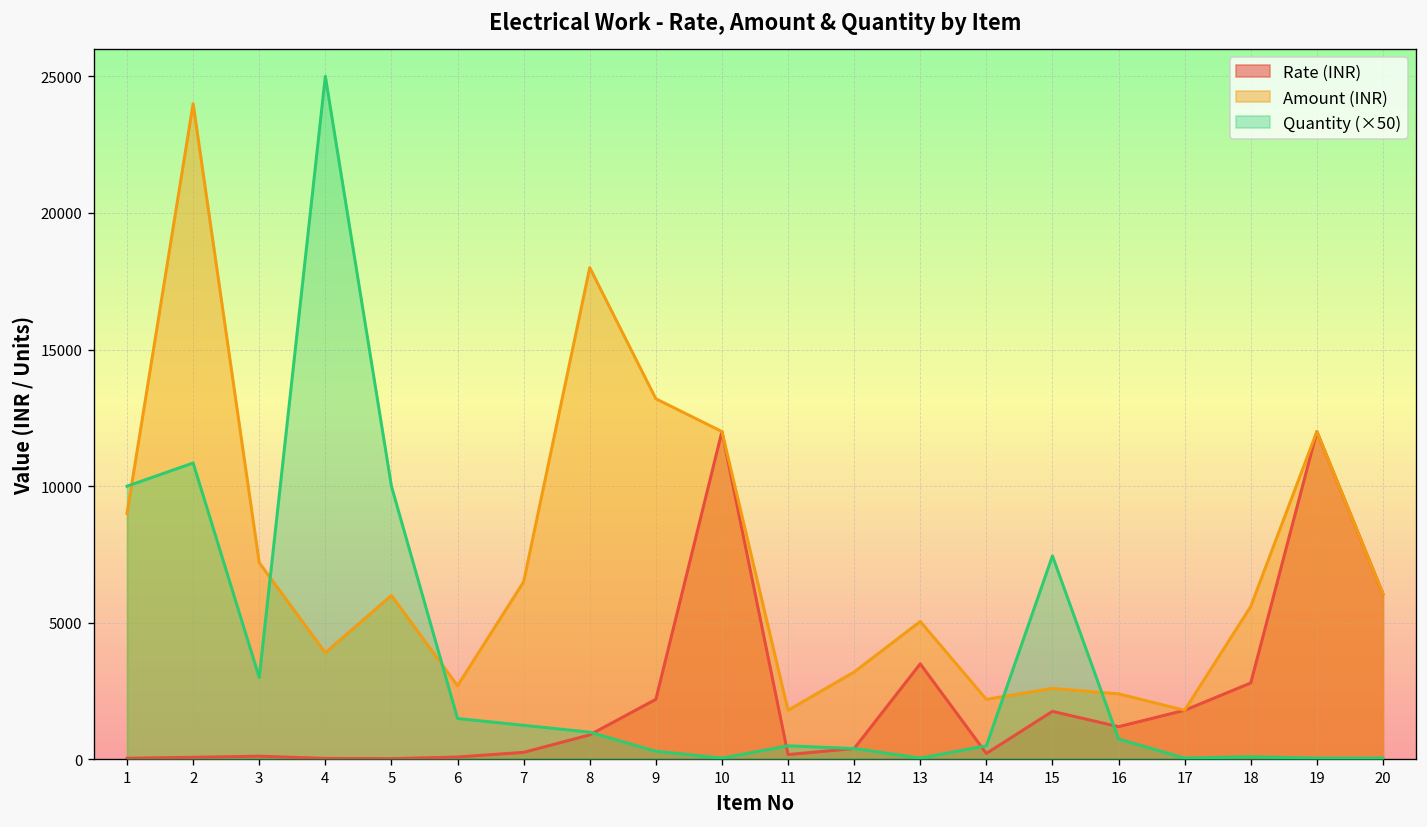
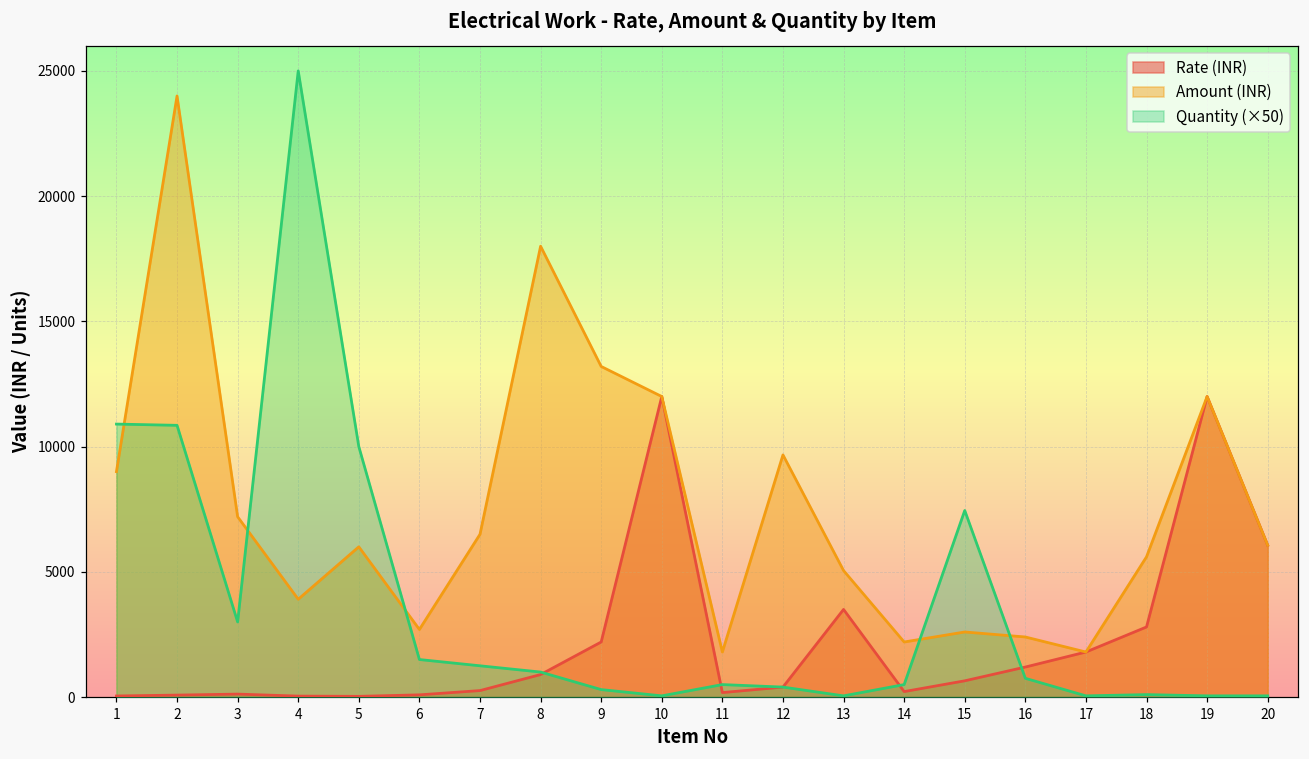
Quantity (×50), 1: 10000 -> 10900
Amount (INR), 12: 3200 -> 9700
Rate (INR), 15: 1800 -> 700
